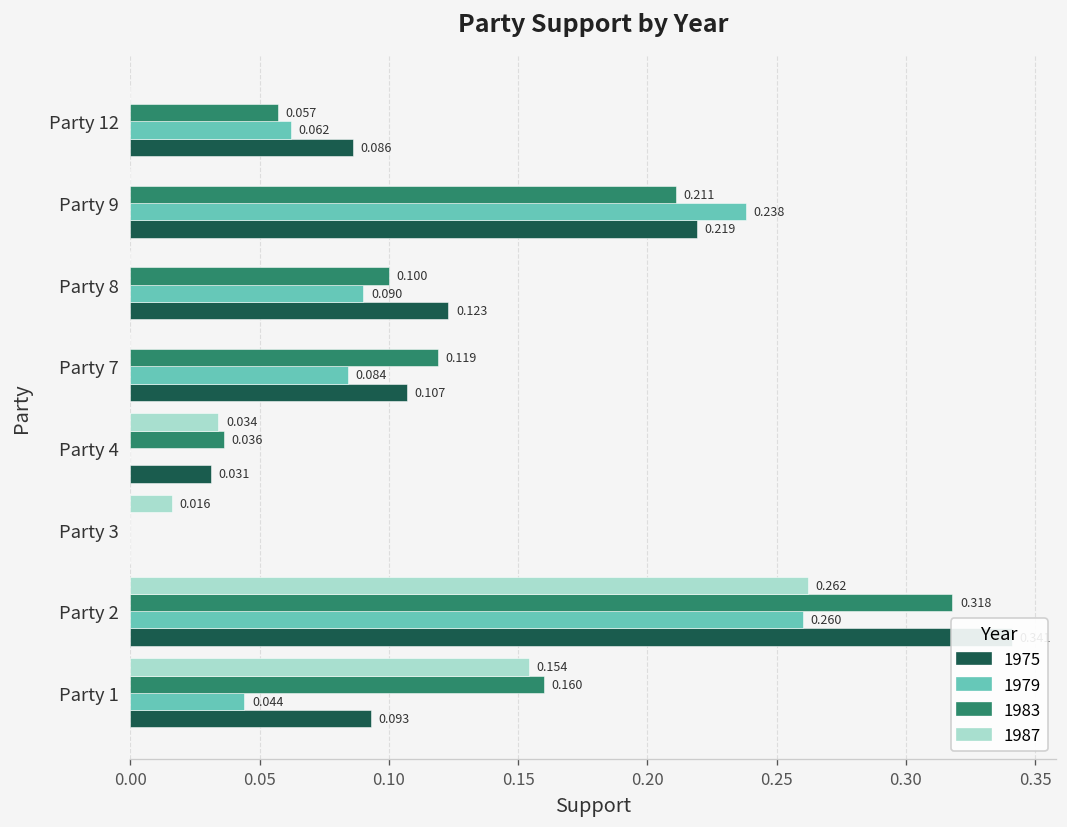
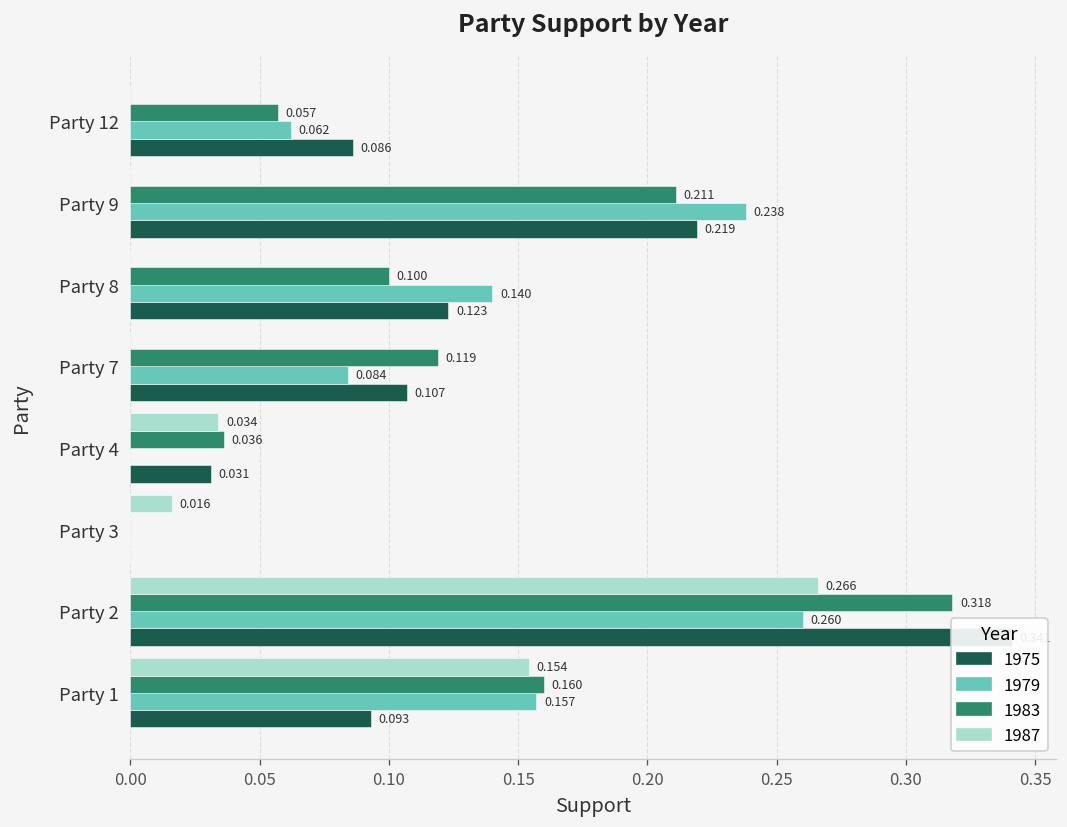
1979, Party 8: 0.090 -> 0.140
1987, Party 2: 0.262 -> 0.266
1979, Party 1: 0.044 -> 0.157
